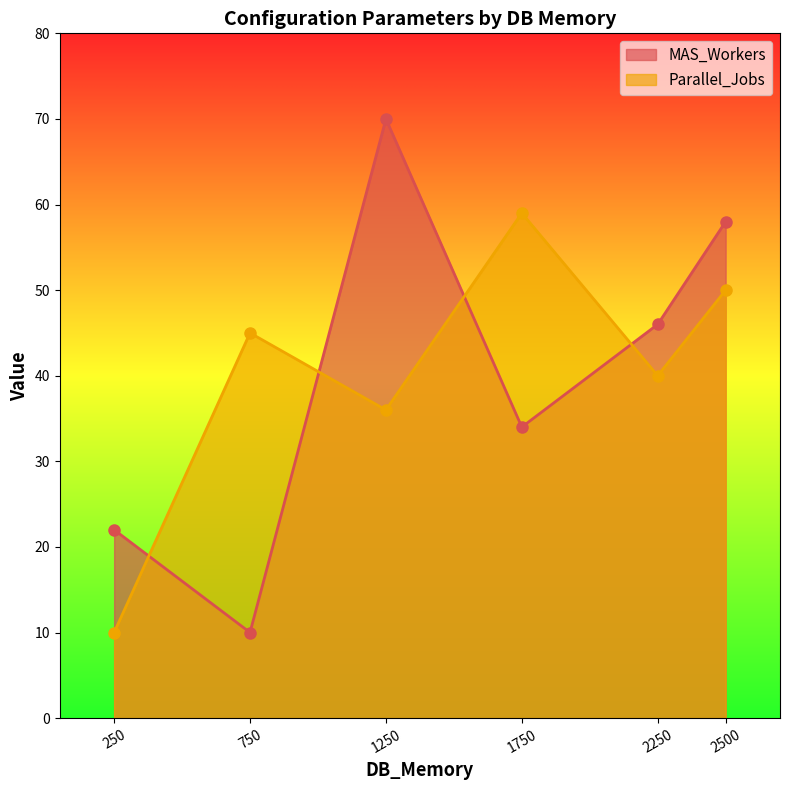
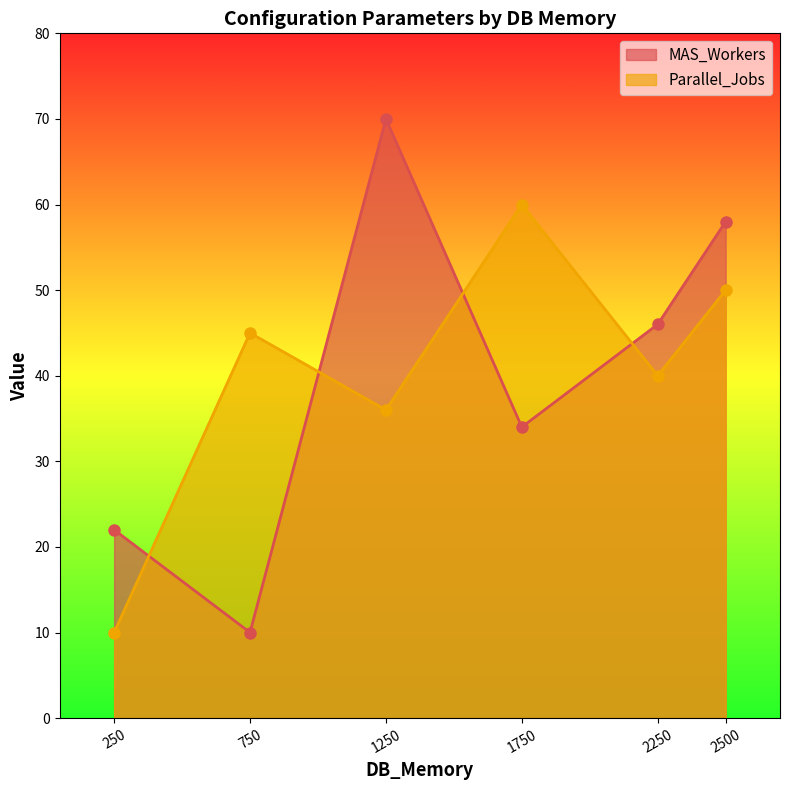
Parallel_Jobs, 1750: 59 -> 60
